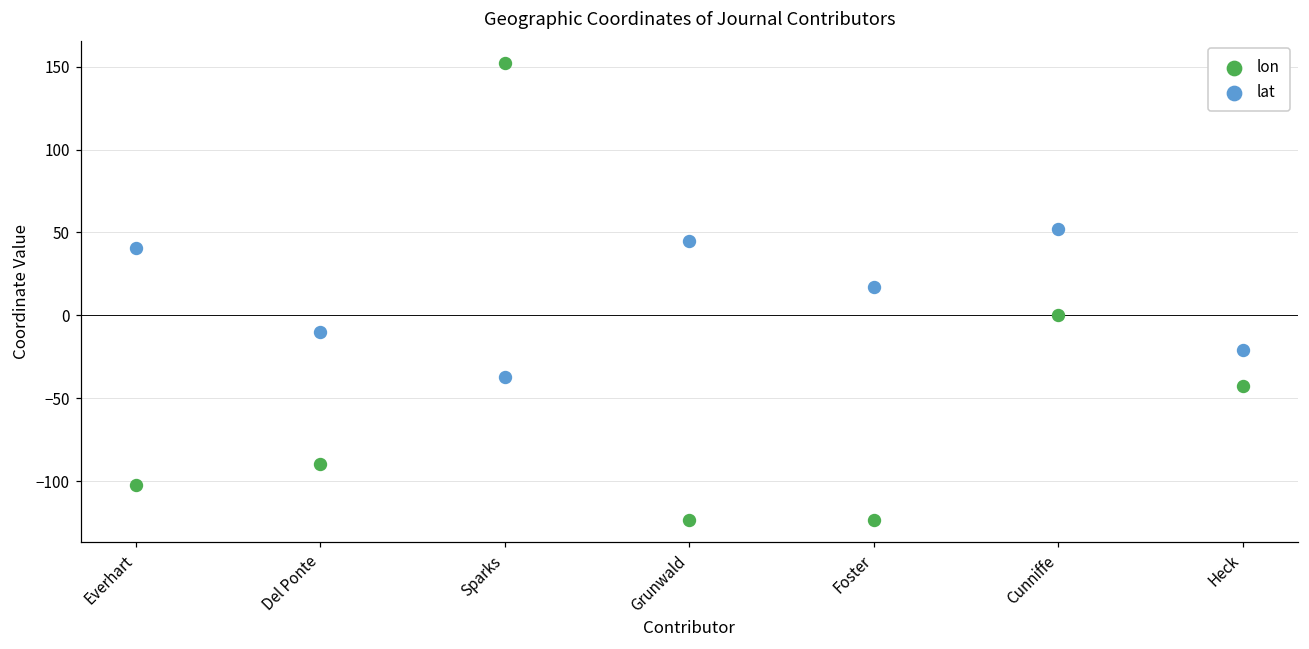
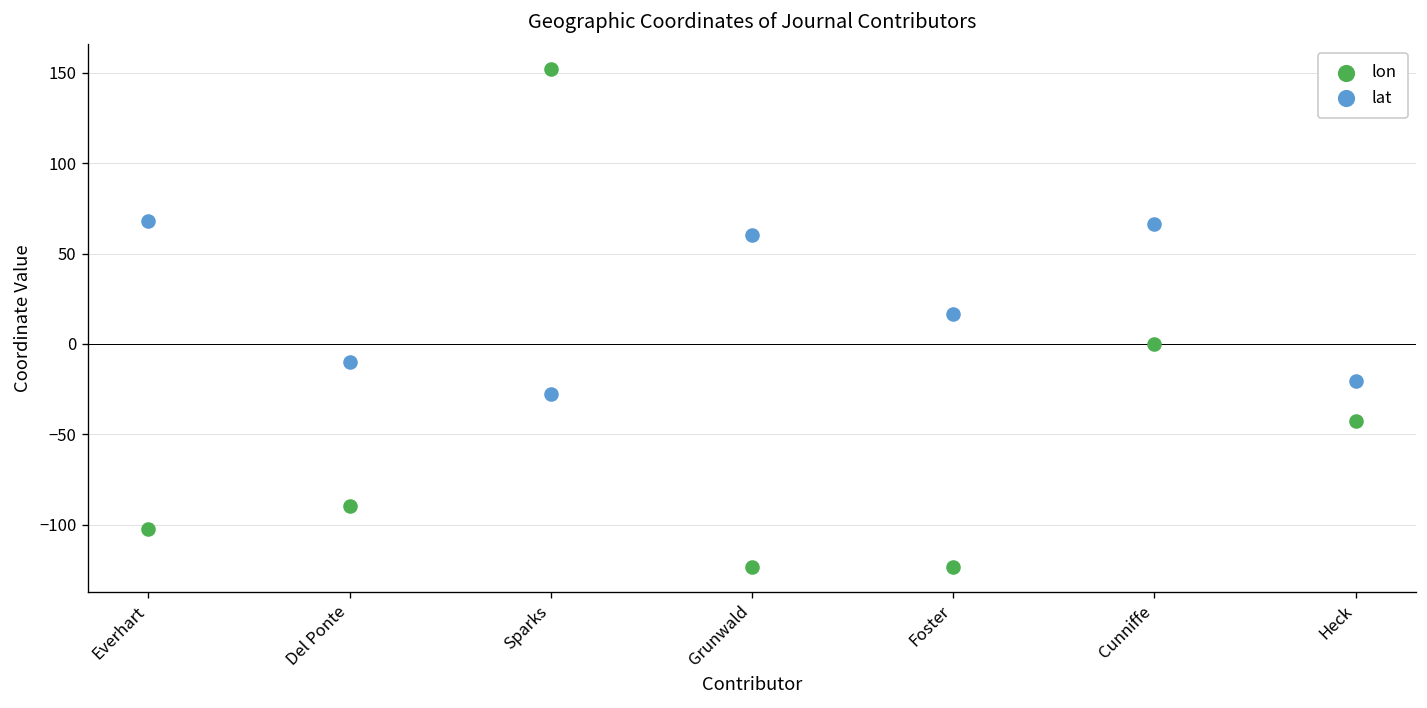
lat, Everhart: 41 -> 68
lat, Sparks: -37 -> -28
lat, Grunwald: 45 -> 60
lat, Cunniffe: 52 -> 66
